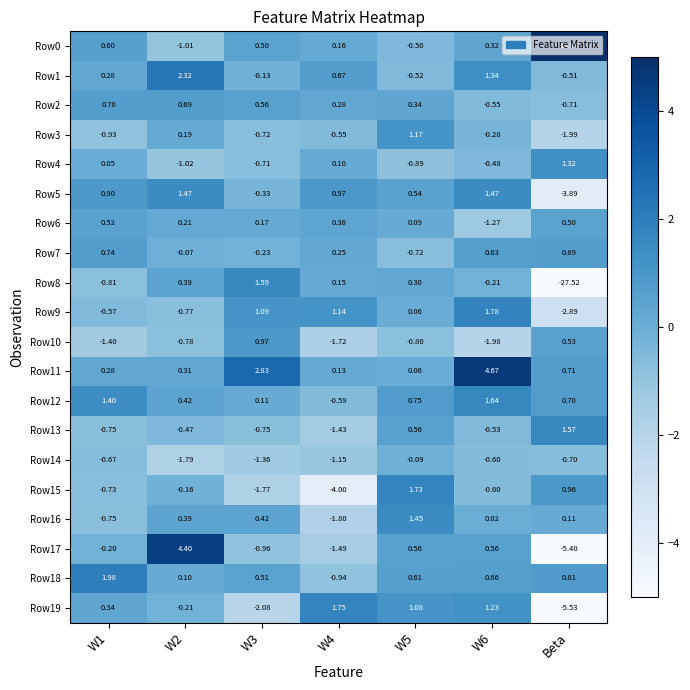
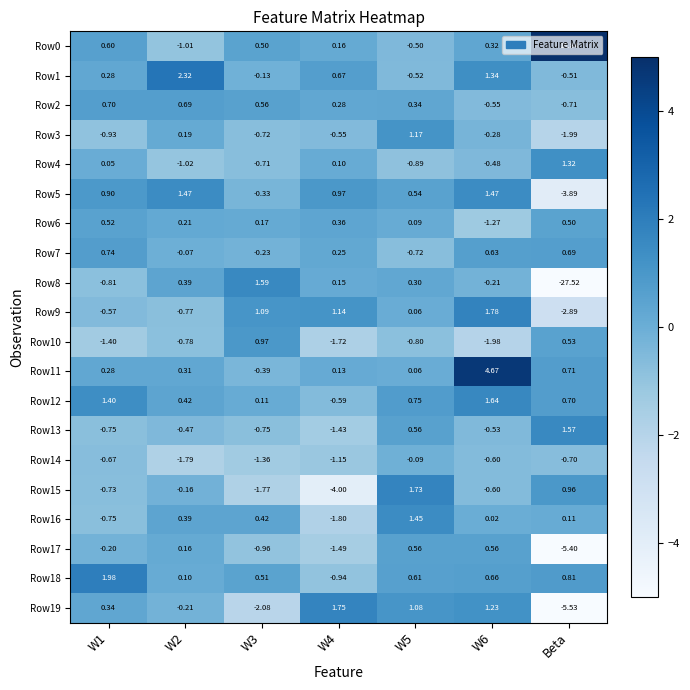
Row11, W3: 2.83 -> -0.39
Row17, W2: 4.40 -> 0.16
